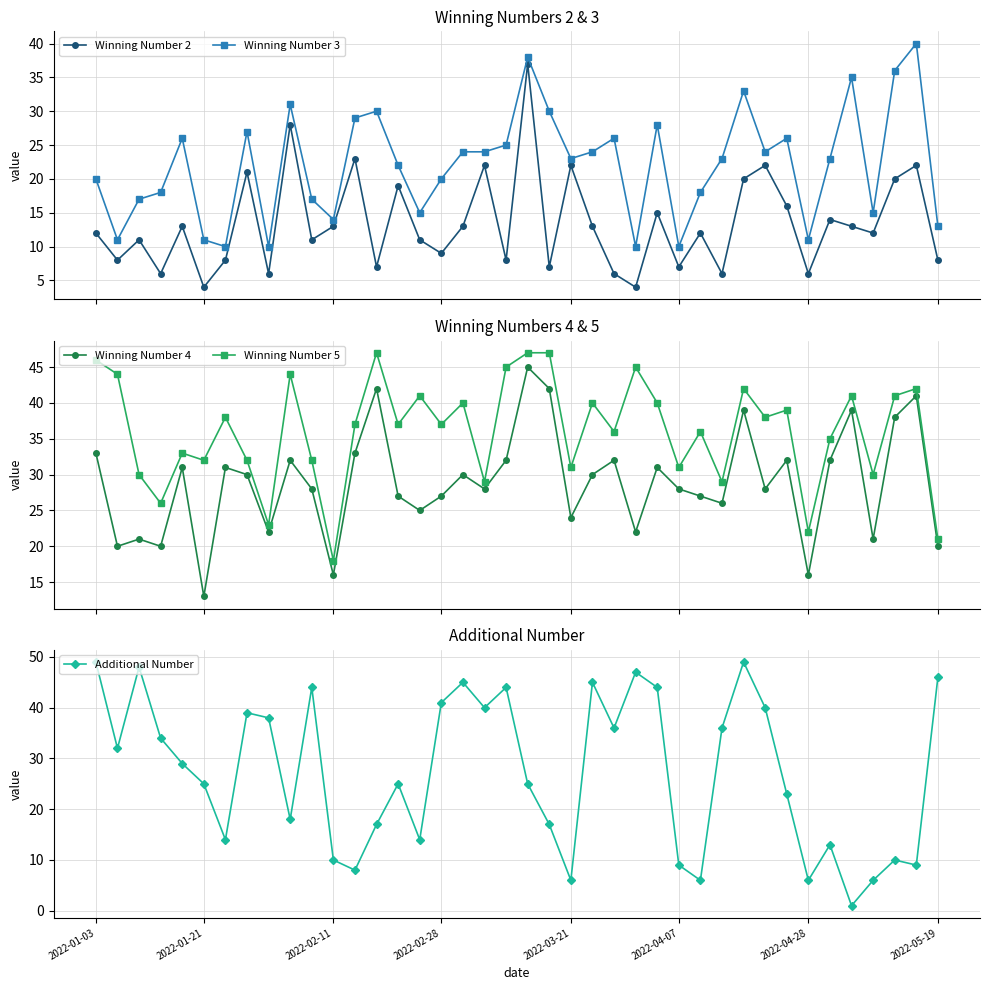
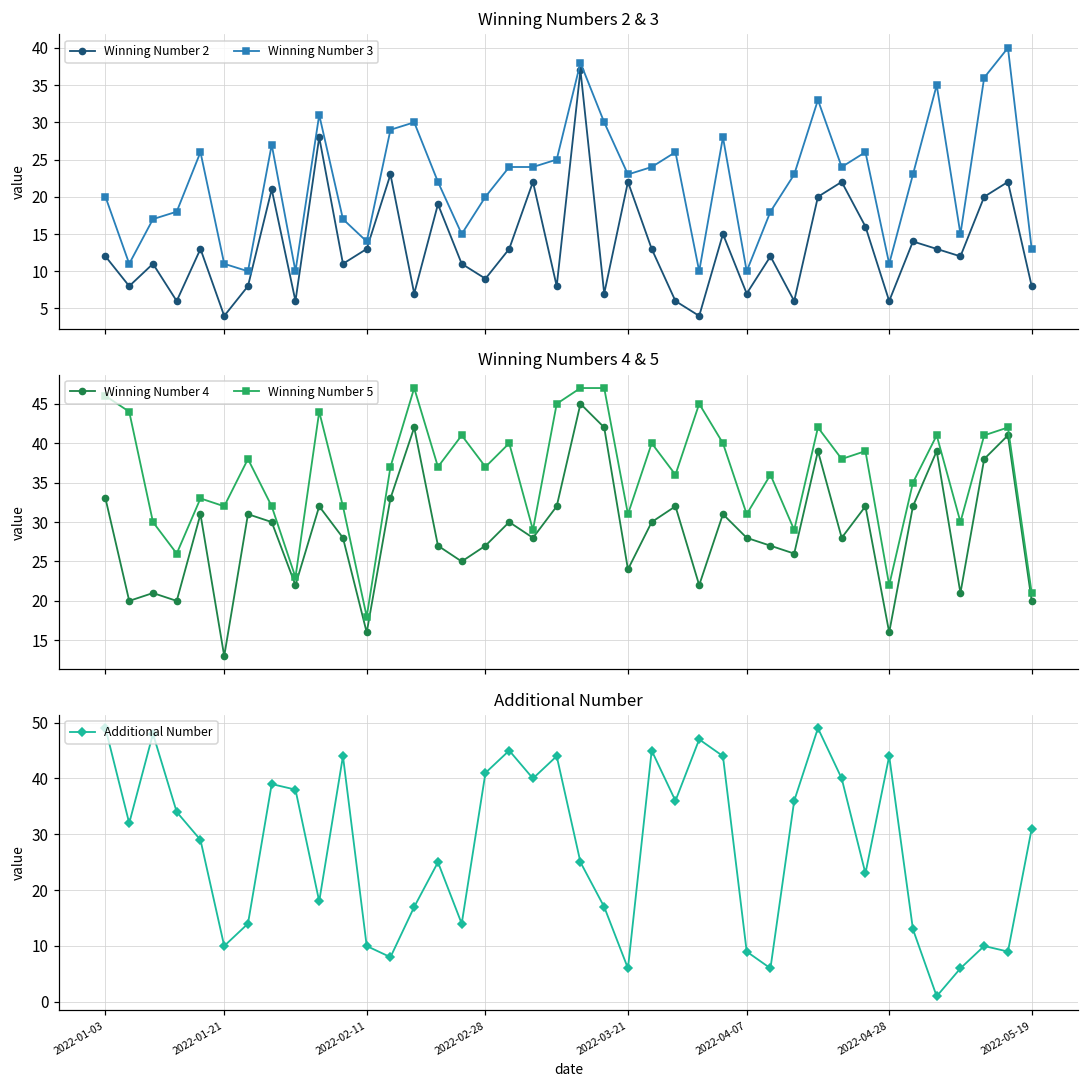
Additional Number, 2022-01-21: 25 -> 10
Additional Number, 2022-04-28: 6 -> 44
Additional Number, 2022-05-19: 46 -> 31
